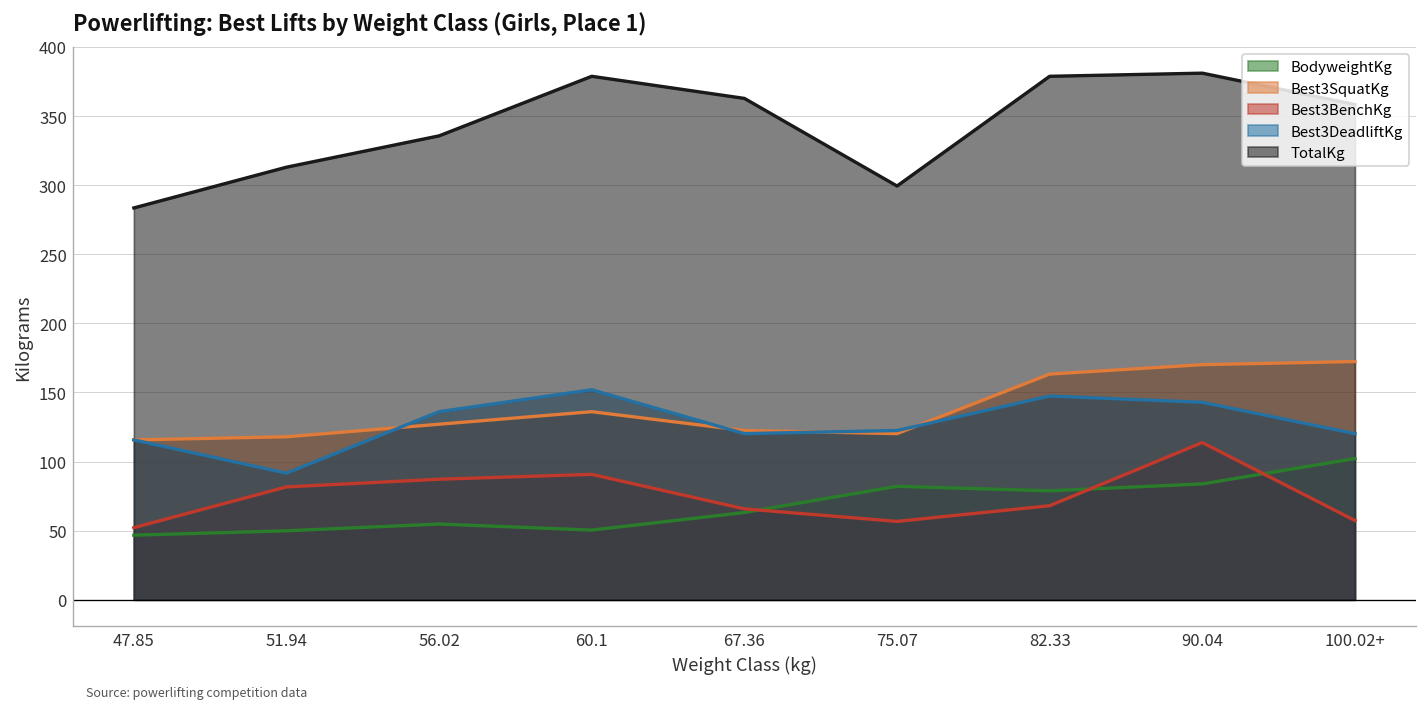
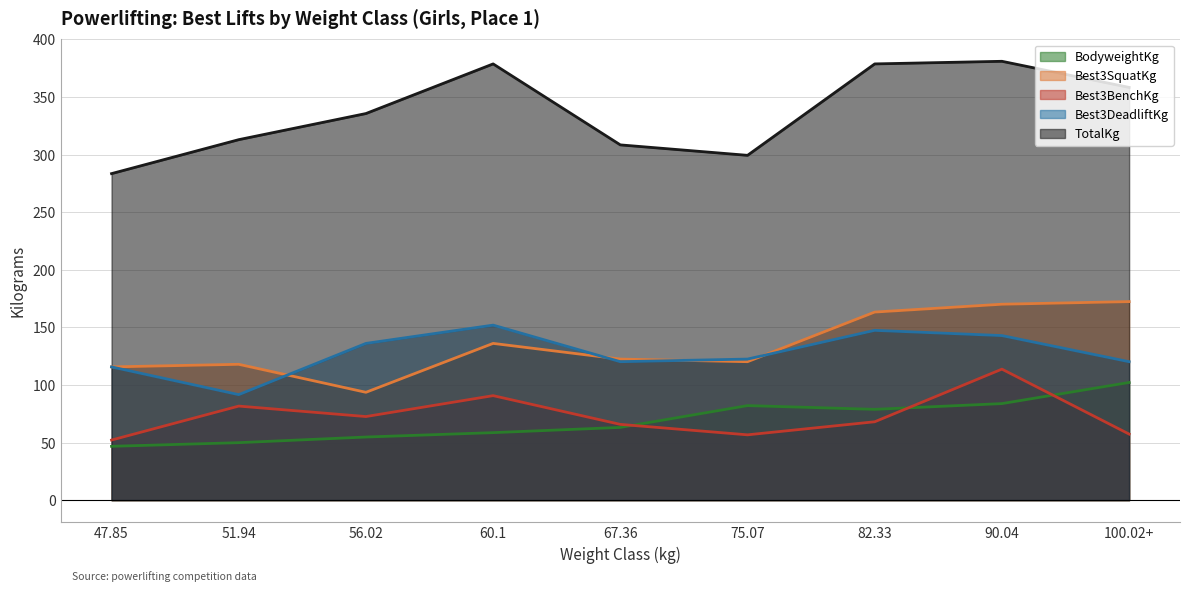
Best3SquatKg, 56.02: 127 -> 94
Best3BenchKg, 56.02: 87 -> 73
BodyweightKg, 60.1: 50 -> 59
TotalKg, 67.36: 363 -> 308
